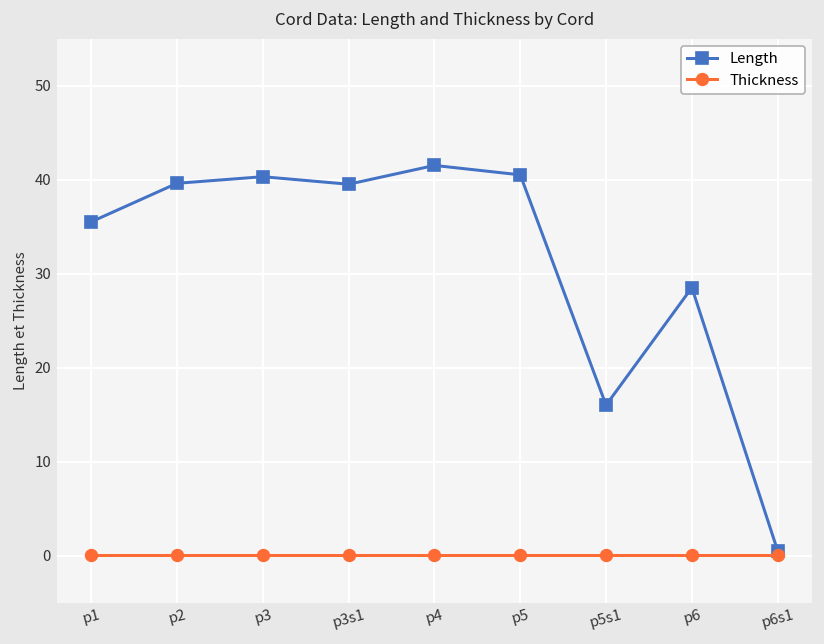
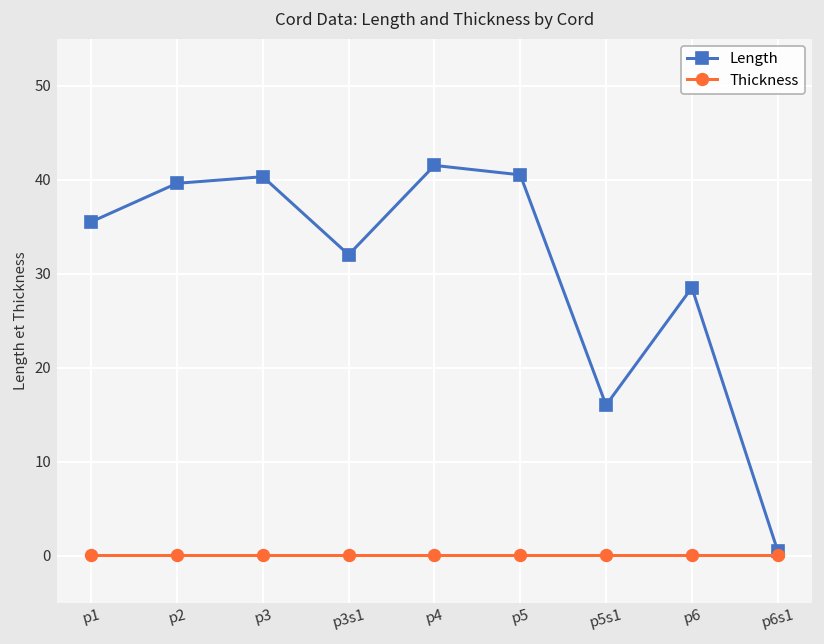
Length, p3s1: 40 -> 32
